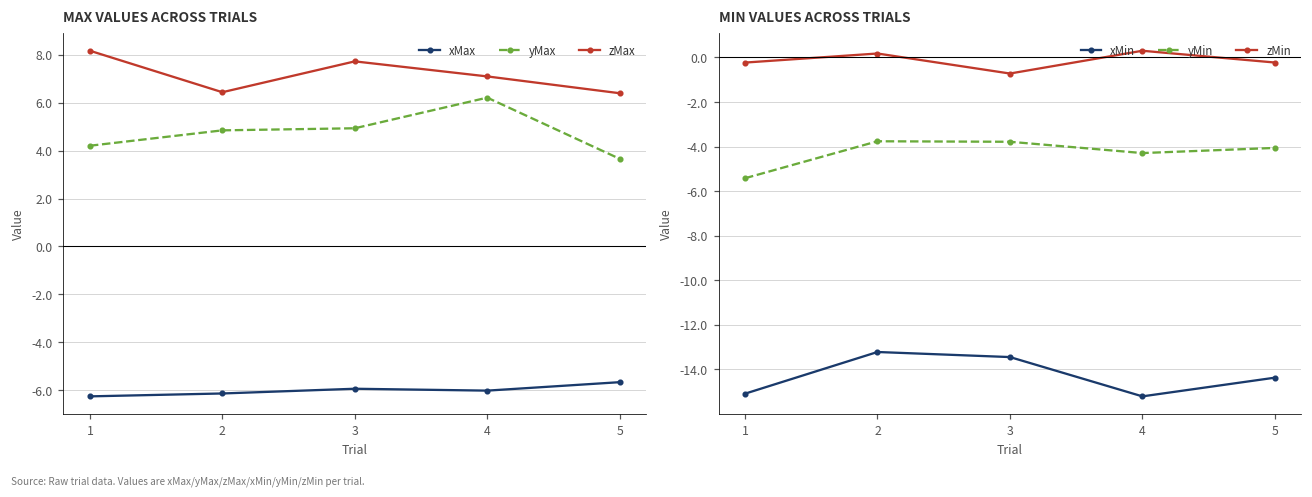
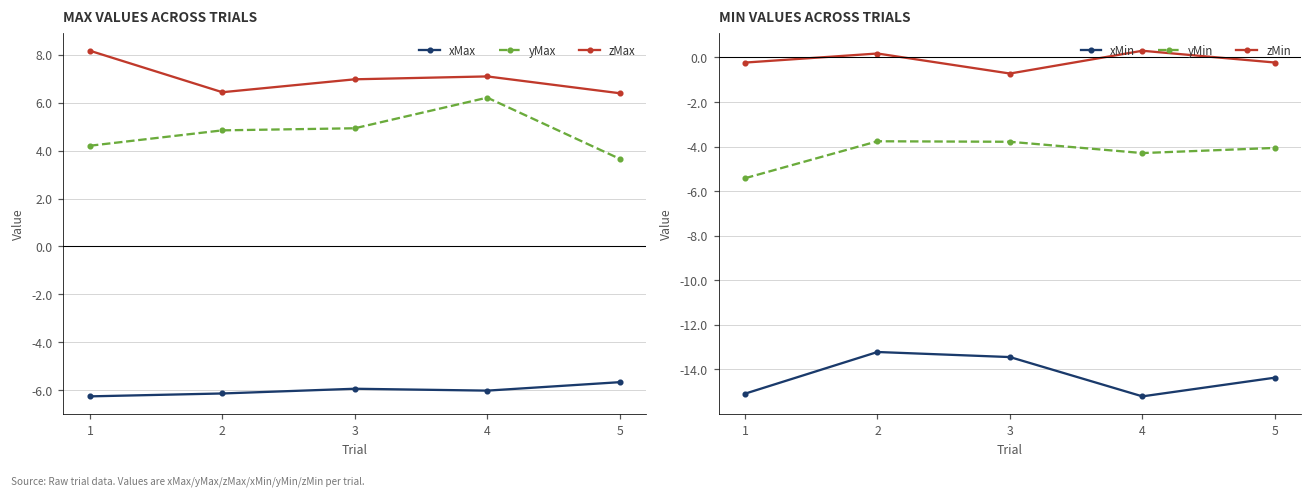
MAX VALUES ACROSS TRIALS, zMax, 3: 7.7 -> 7.0
